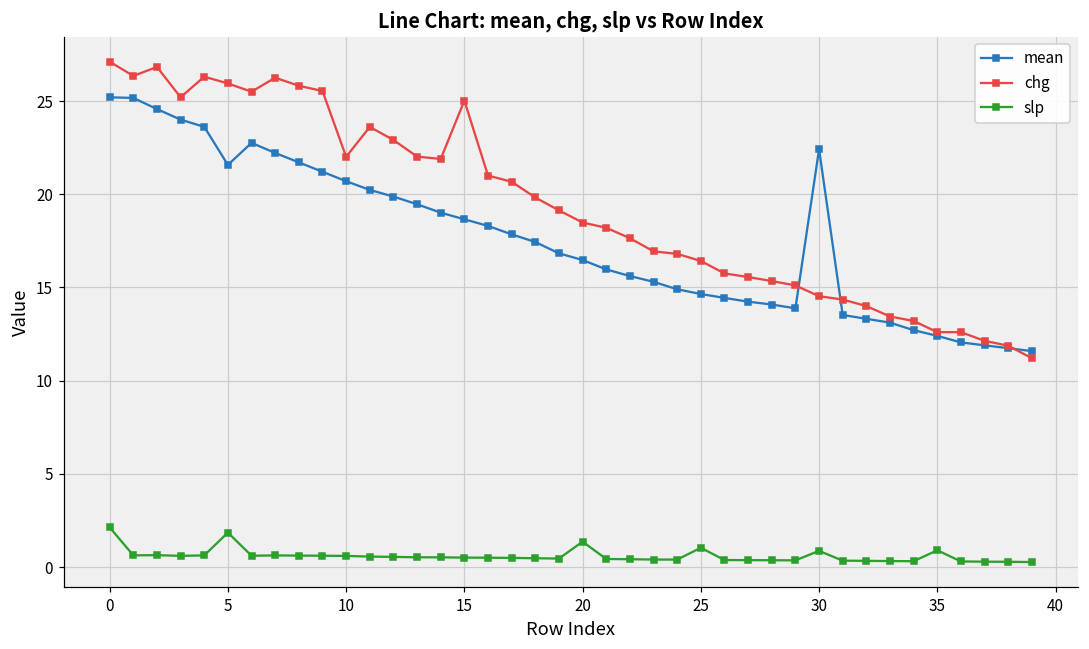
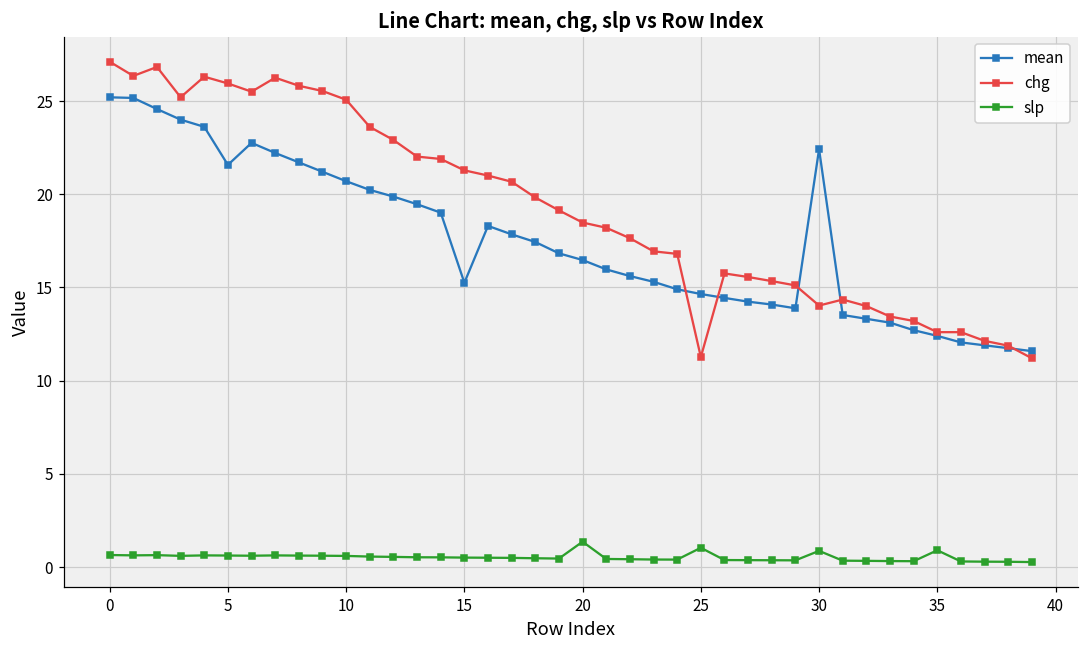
slp, 0: 2.1 -> 0.6
slp, 5: 1.8 -> 0.6
chg, 10: 22.0 -> 25.1
mean, 15: 18.7 -> 15.3
chg, 15: 25.0 -> 21.3
chg, 25: 16.4 -> 11.3
chg, 30: 14.5 -> 14.0
